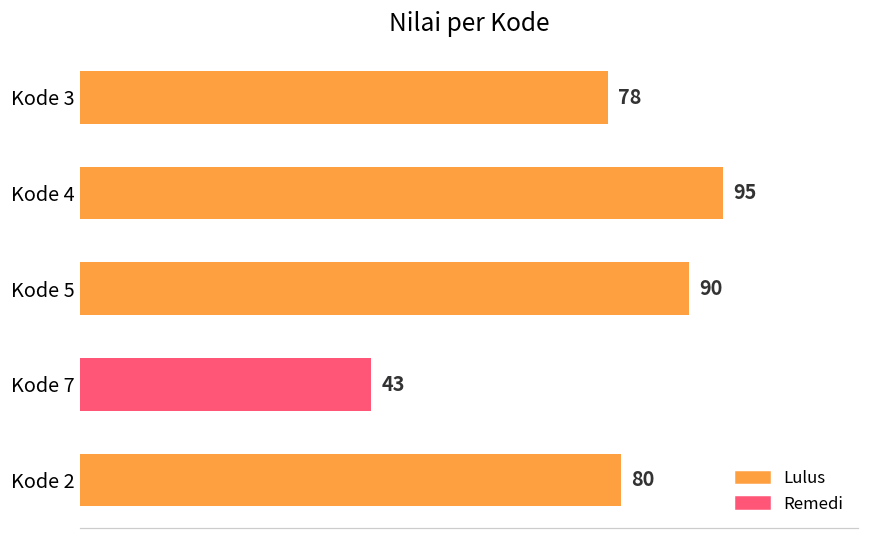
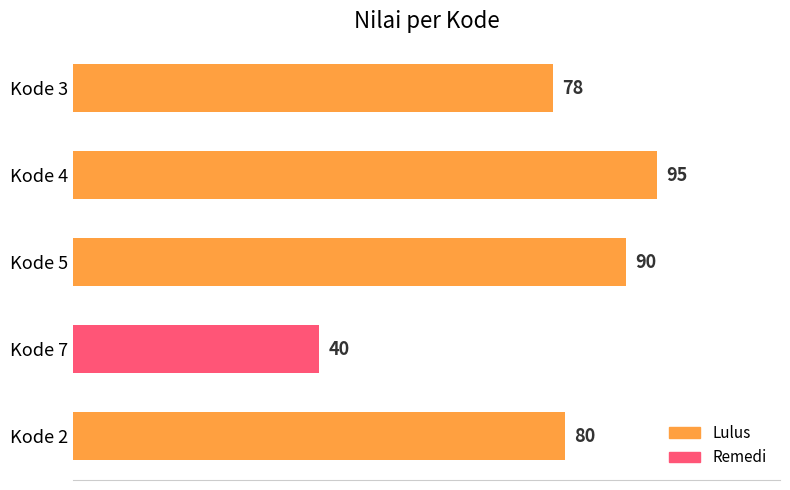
Kode 7: 43 -> 40
